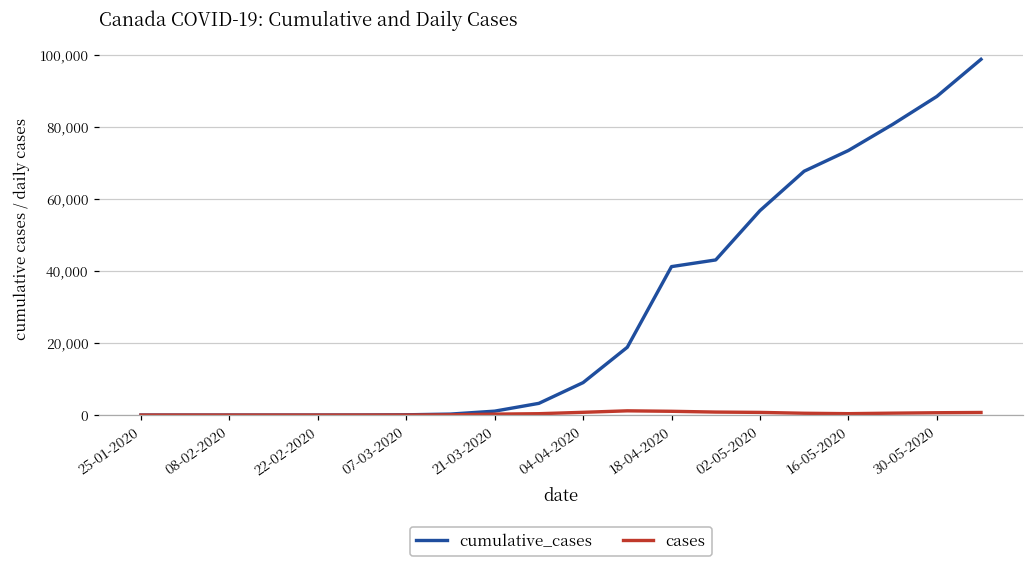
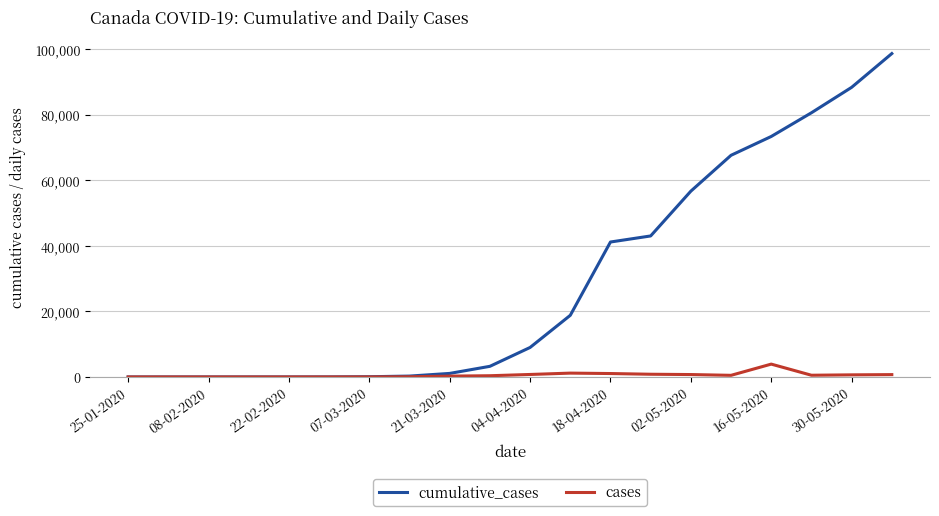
cases, 16-05-2020: 0 -> 4,000
